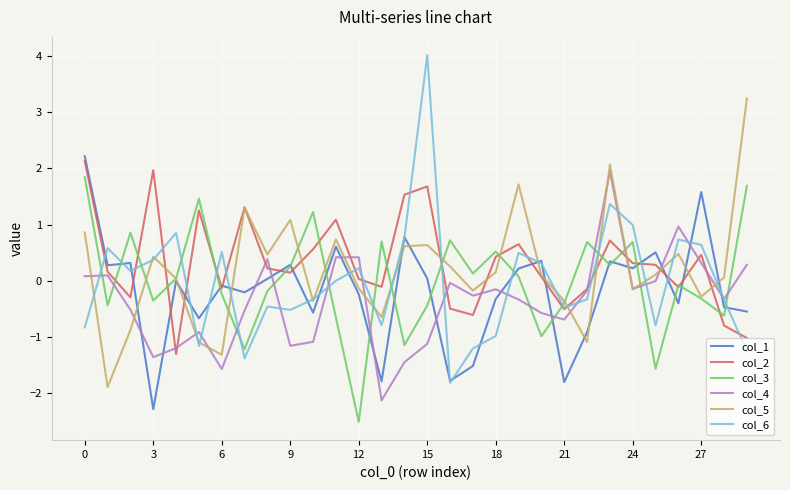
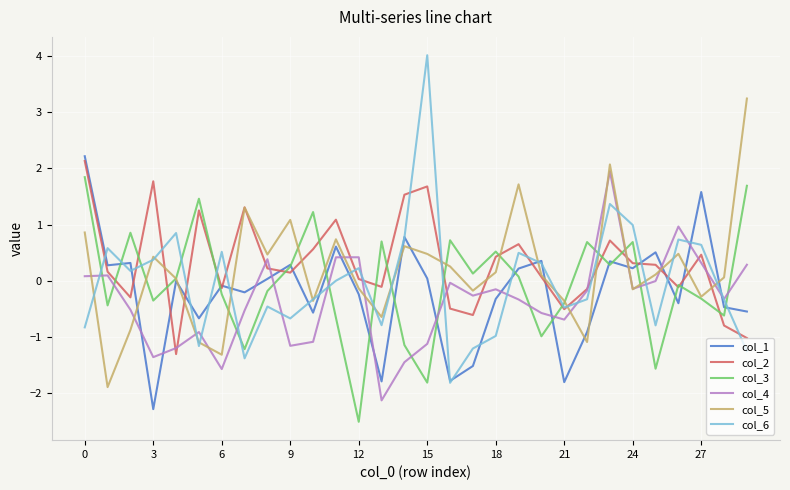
col_2, 3: 2.0 -> 1.8
col_6, 9: -0.5 -> -0.7
col_3, 15: -0.4 -> -1.8
col_5, 15: 0.6 -> 0.5
